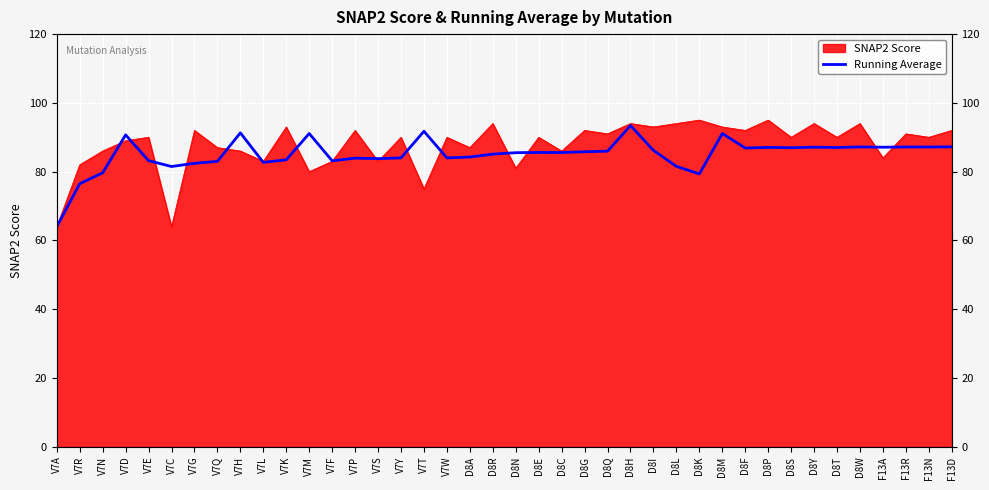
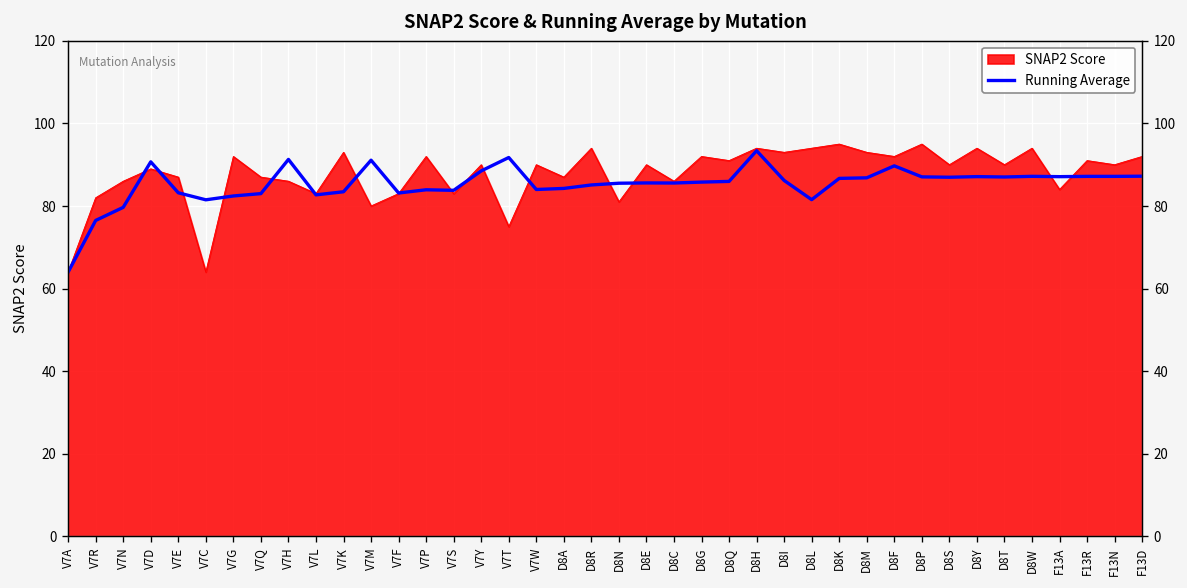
SNAP2 Score, V7E: 90 -> 87
Running Average, V7Y: 84 -> 89
Running Average, D8K: 79 -> 87
Running Average, D8M: 91 -> 87
Running Average, D8F: 87 -> 90
